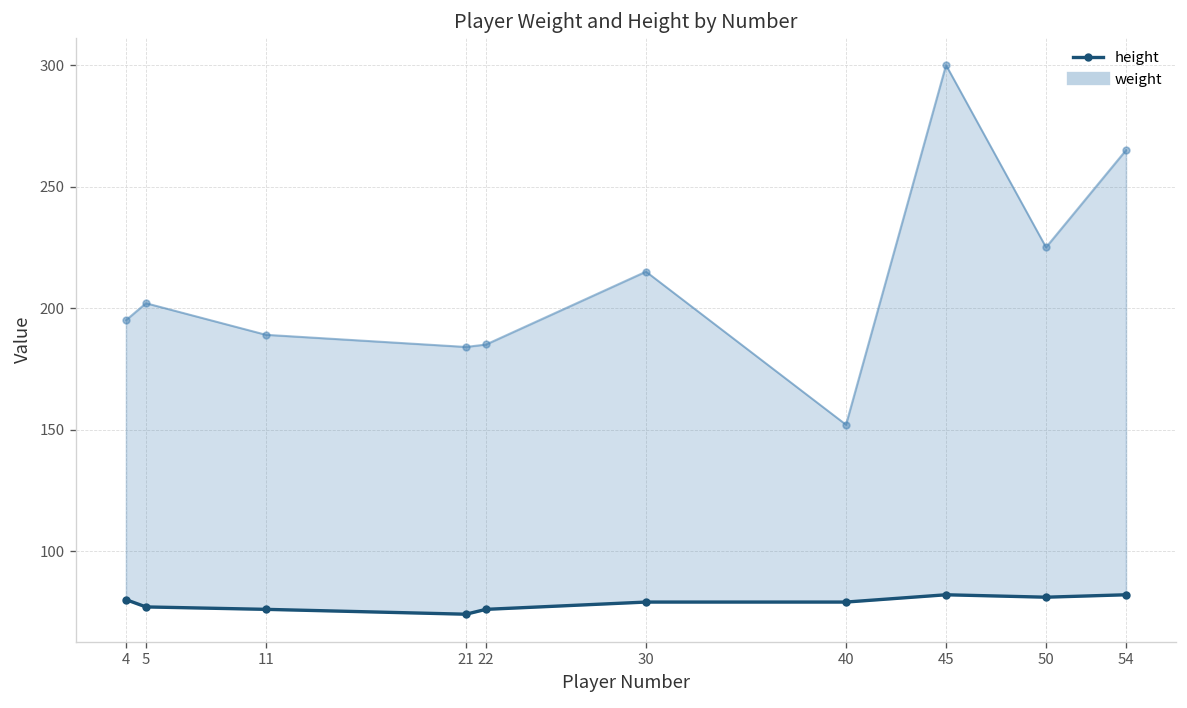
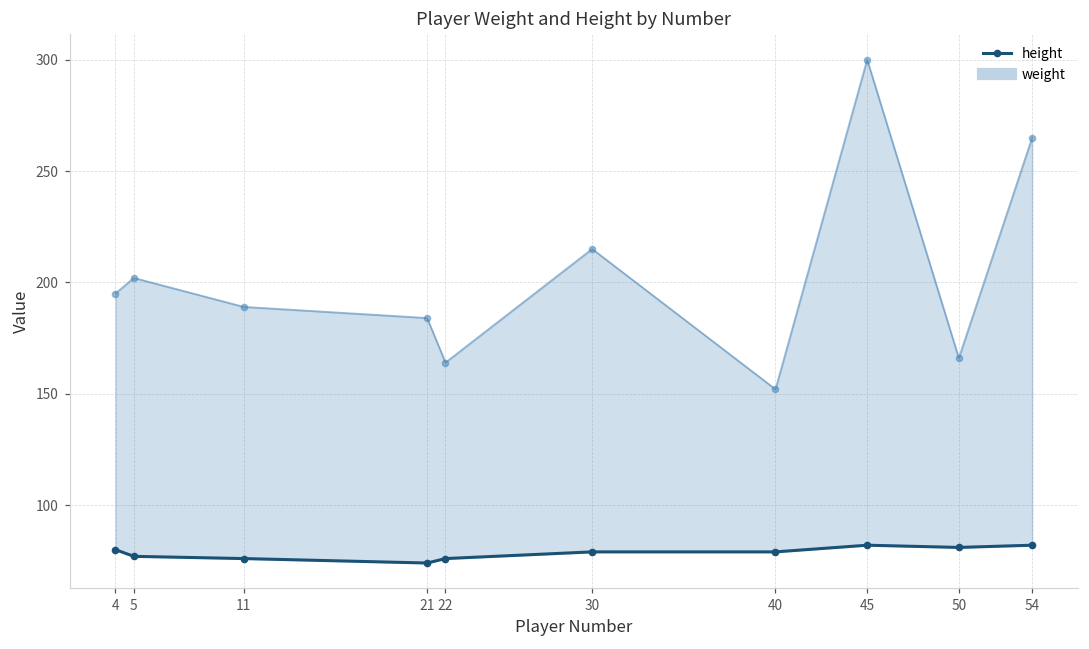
weight, 22: 185 -> 164
weight, 50: 225 -> 166
